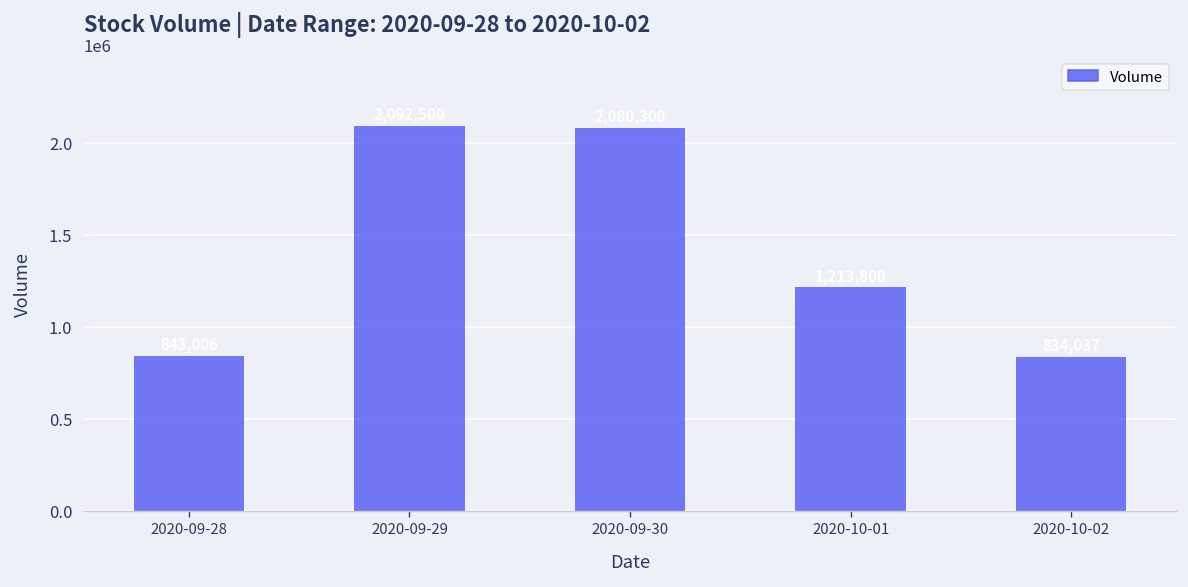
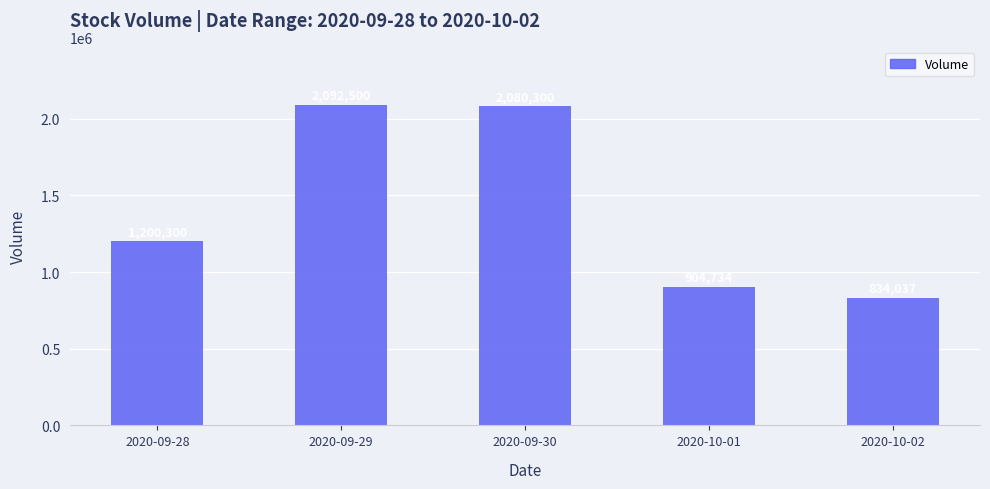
2020-09-28: 840000 -> 1200000
2020-10-01: 1210000 -> 900000
